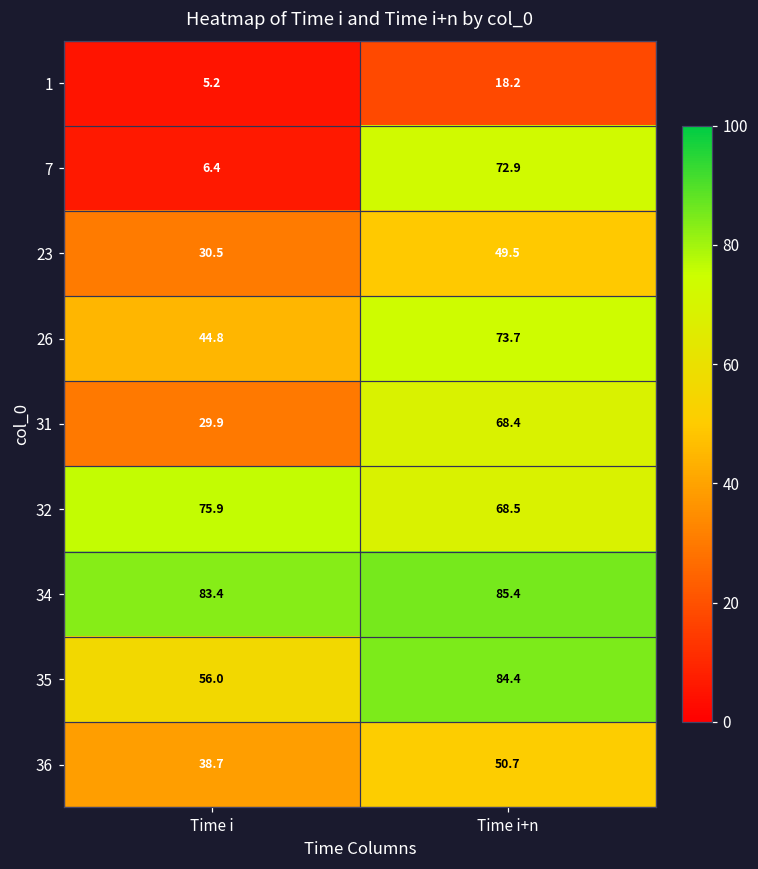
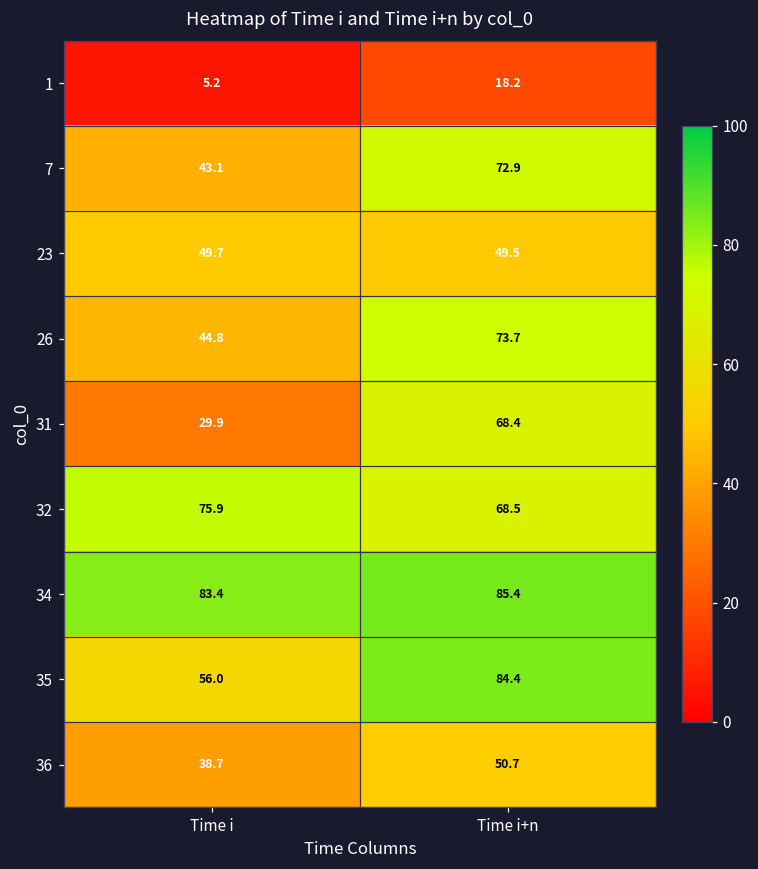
7, Time i: 6.4 -> 43.1
23, Time i: 30.5 -> 49.7
